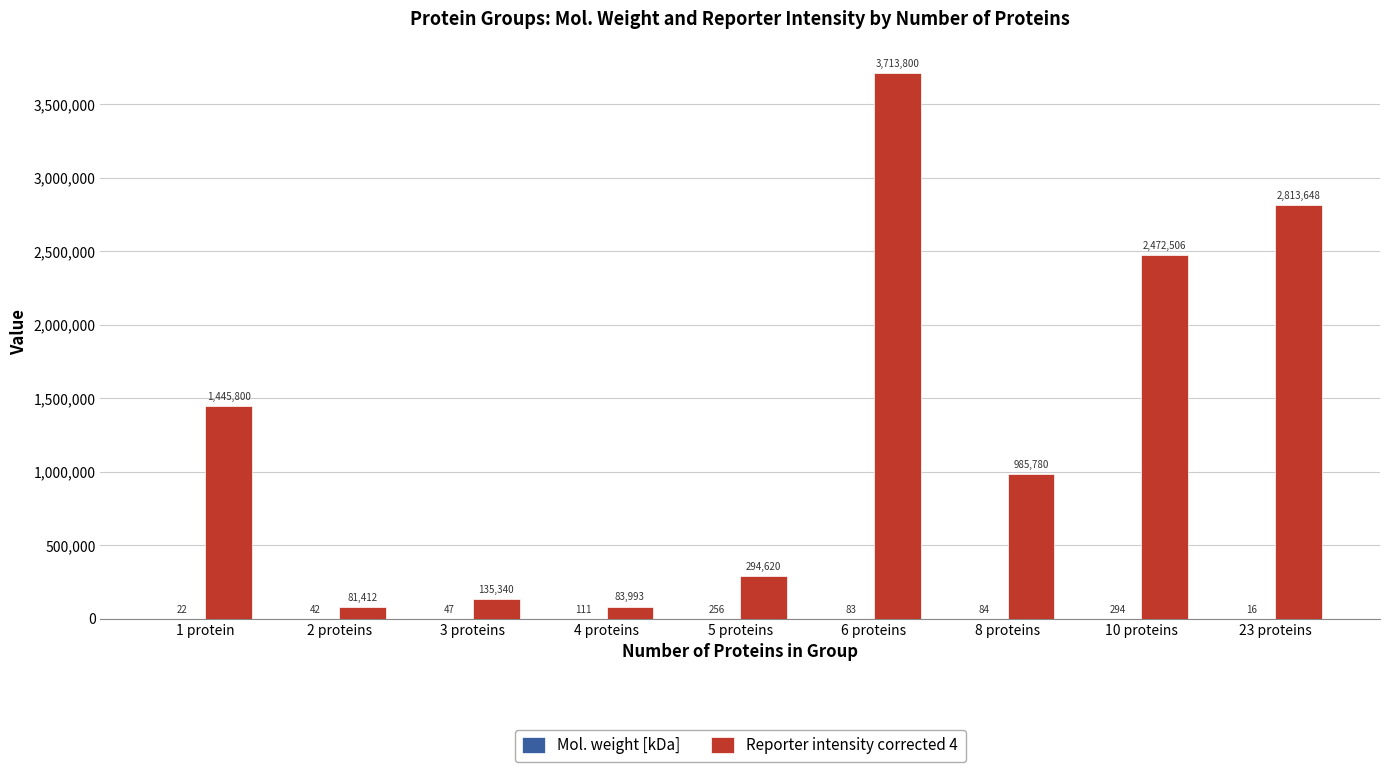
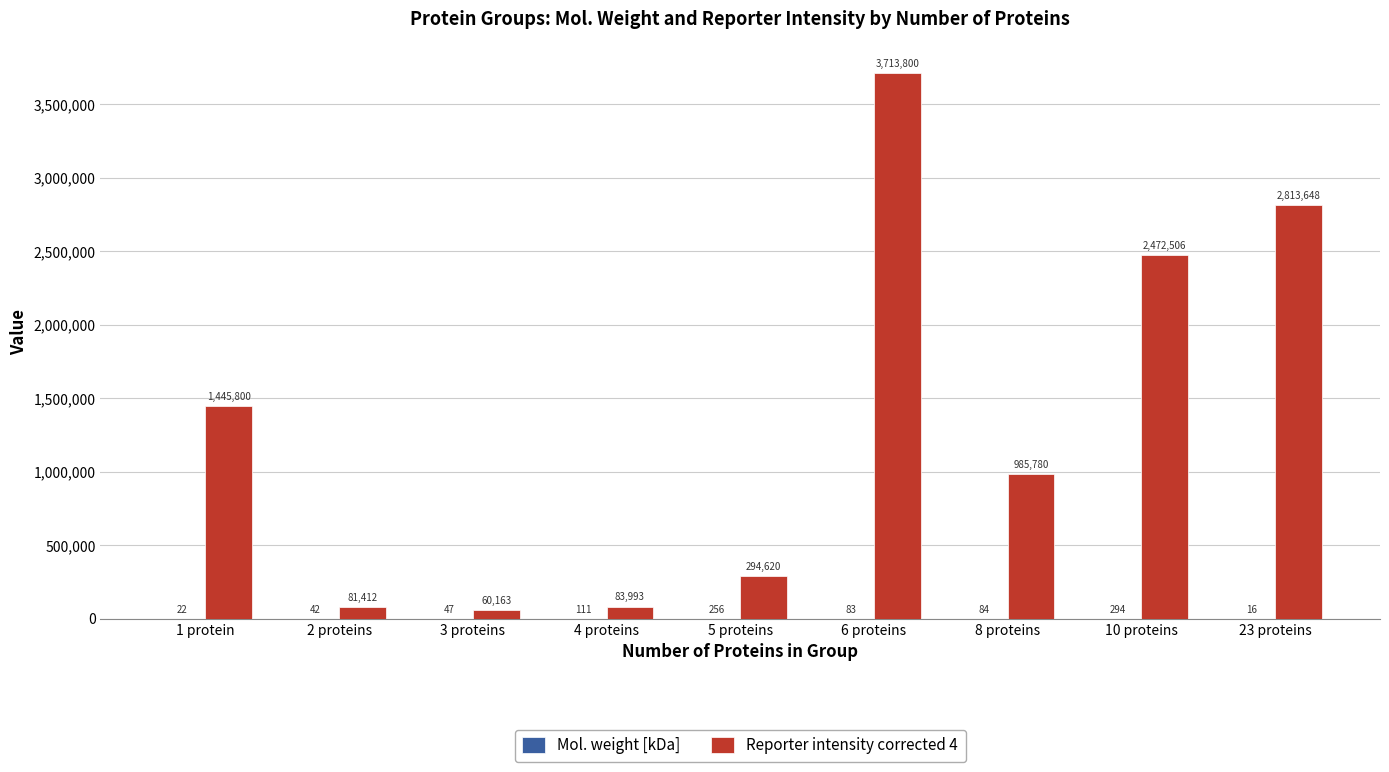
Reporter intensity corrected 4, 3 proteins: 135,340 -> 60,163
